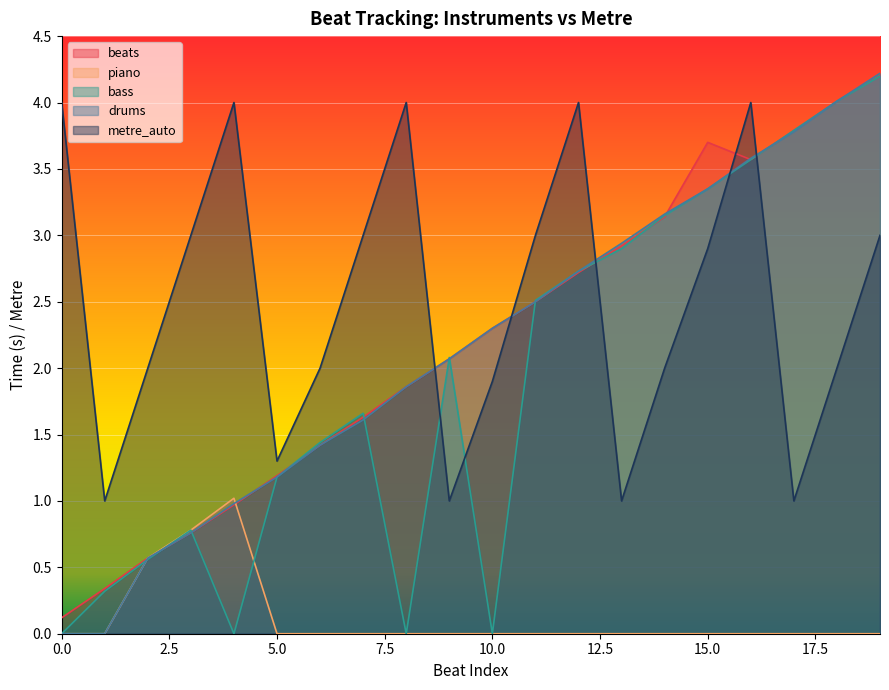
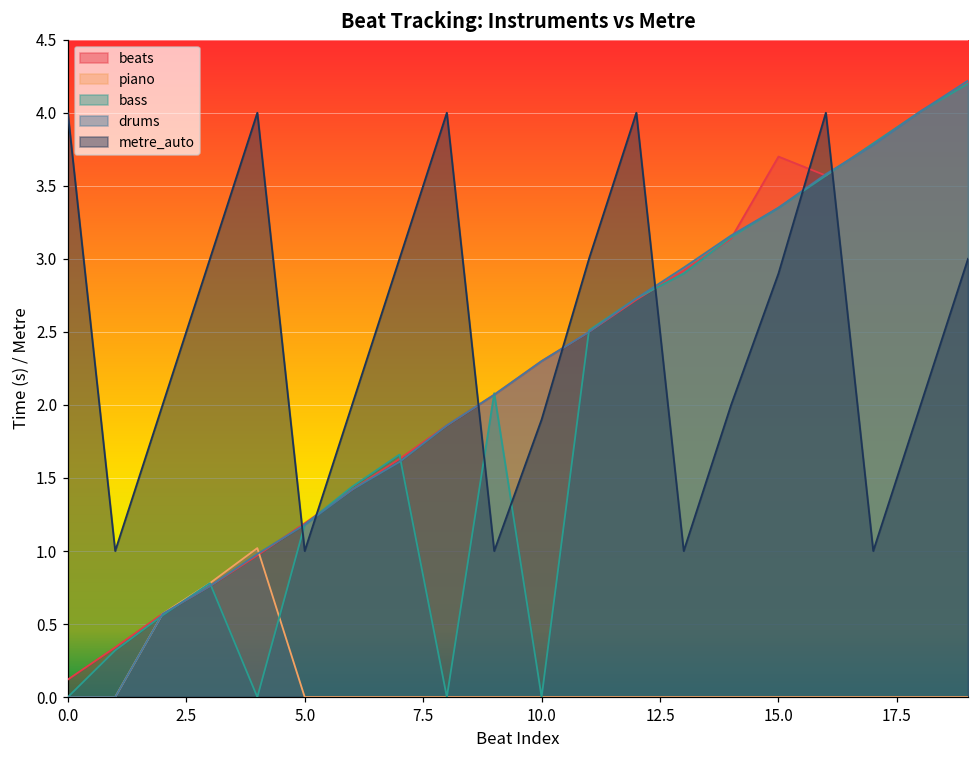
metre_auto, 5.0: 1.3 -> 1.0
